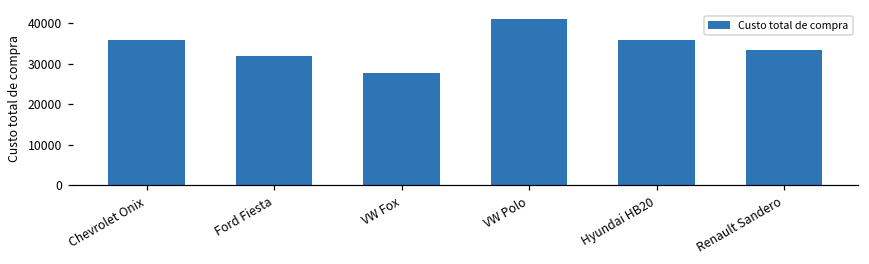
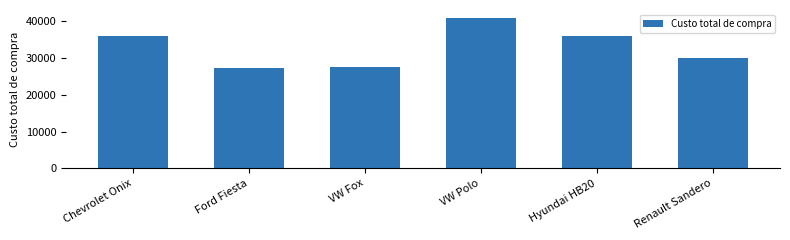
Ford Fiesta: 32000 -> 27000
Renault Sandero: 33000 -> 30000
